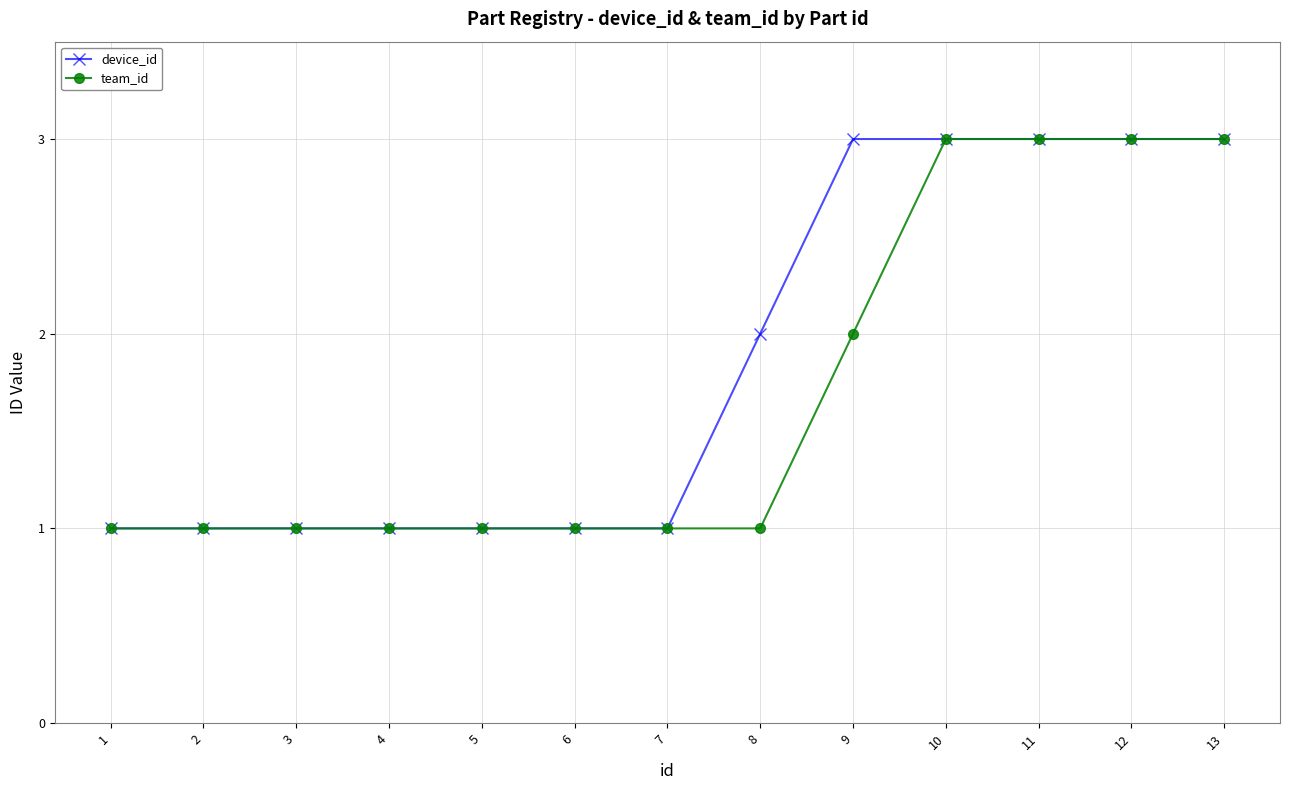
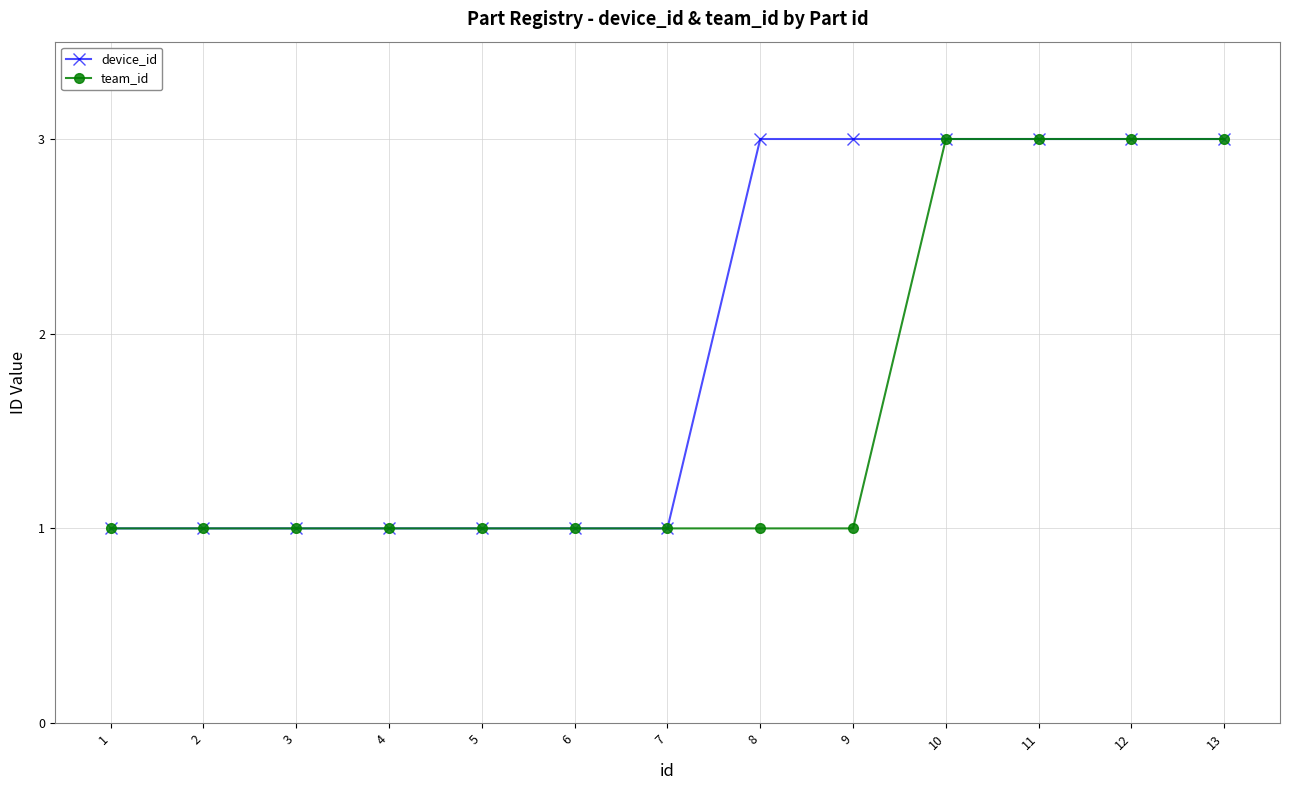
device_id, 8: 2 -> 3
team_id, 9: 2 -> 1
